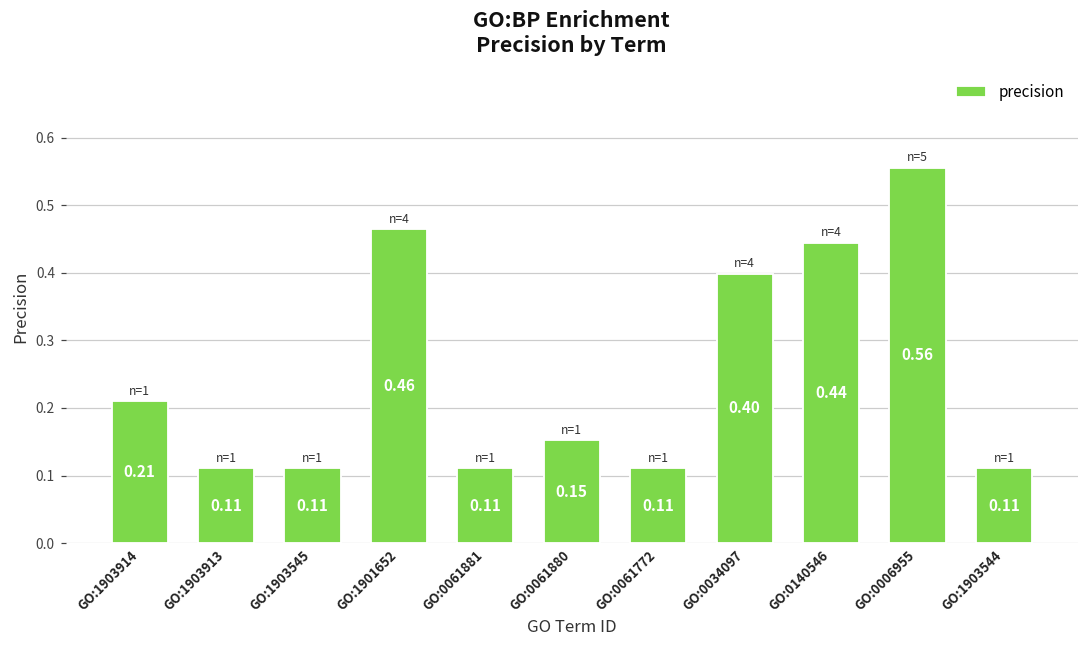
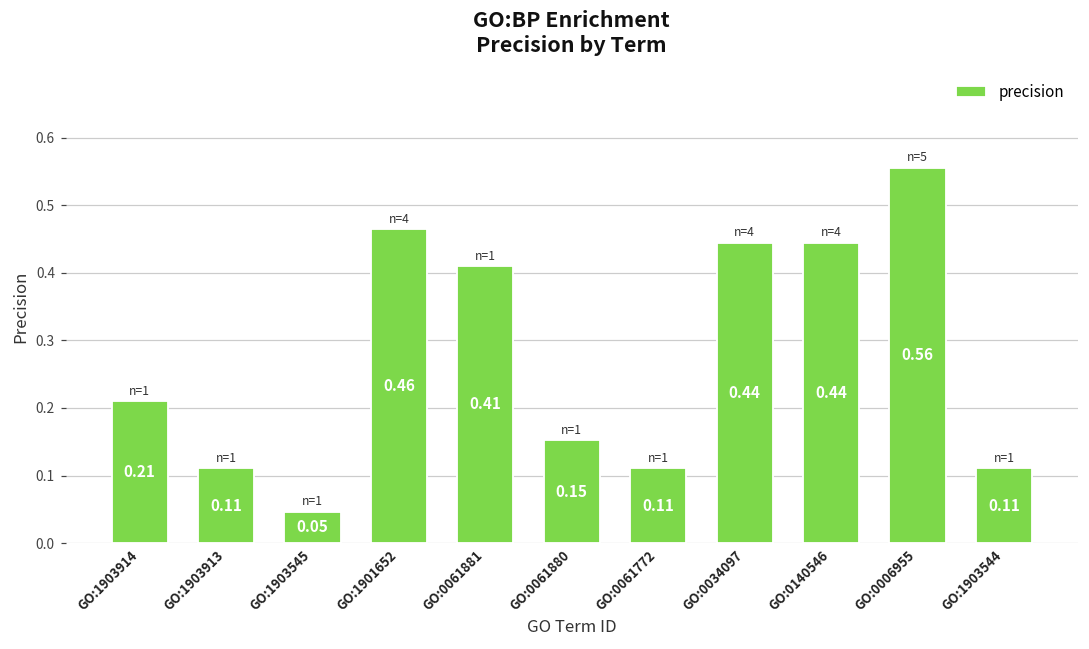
GO:1903545: 0.11 -> 0.05
GO:0061881: 0.11 -> 0.41
GO:0034097: 0.40 -> 0.44
